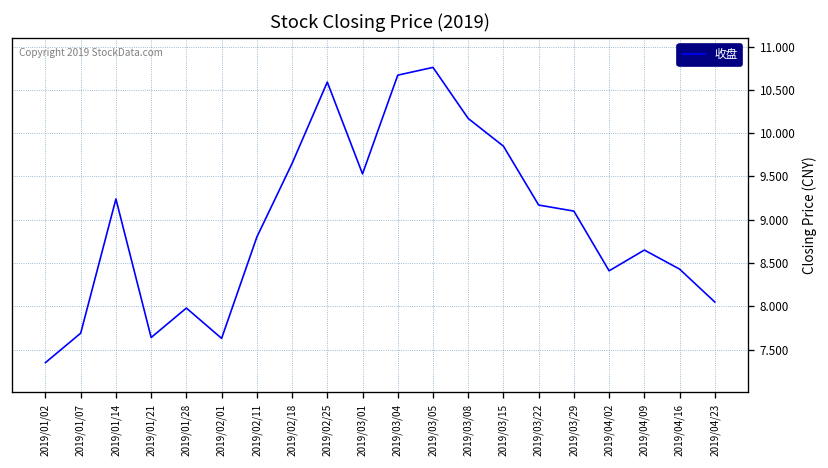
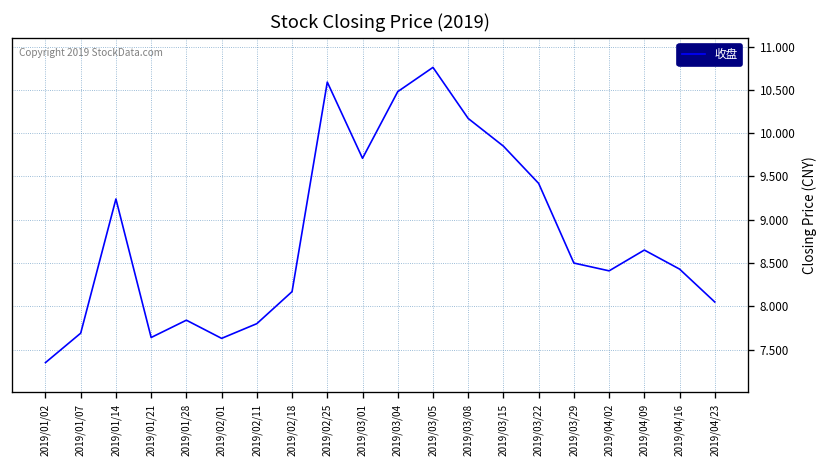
2019/01/28: 8.0 -> 7.8
2019/02/11: 8.8 -> 7.8
2019/02/18: 9.7 -> 8.2
2019/03/01: 9.5 -> 9.7
2019/03/04: 10.7 -> 10.5
2019/03/22: 9.2 -> 9.4
2019/03/29: 9.1 -> 8.5
